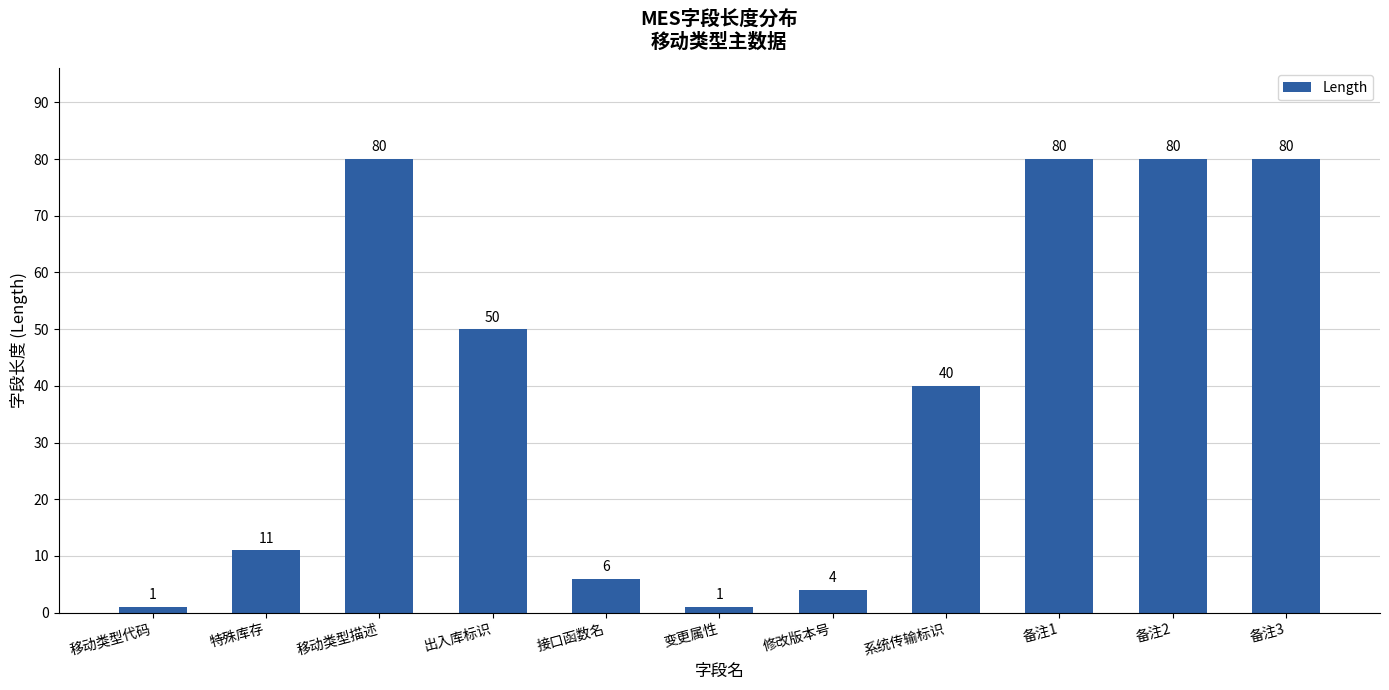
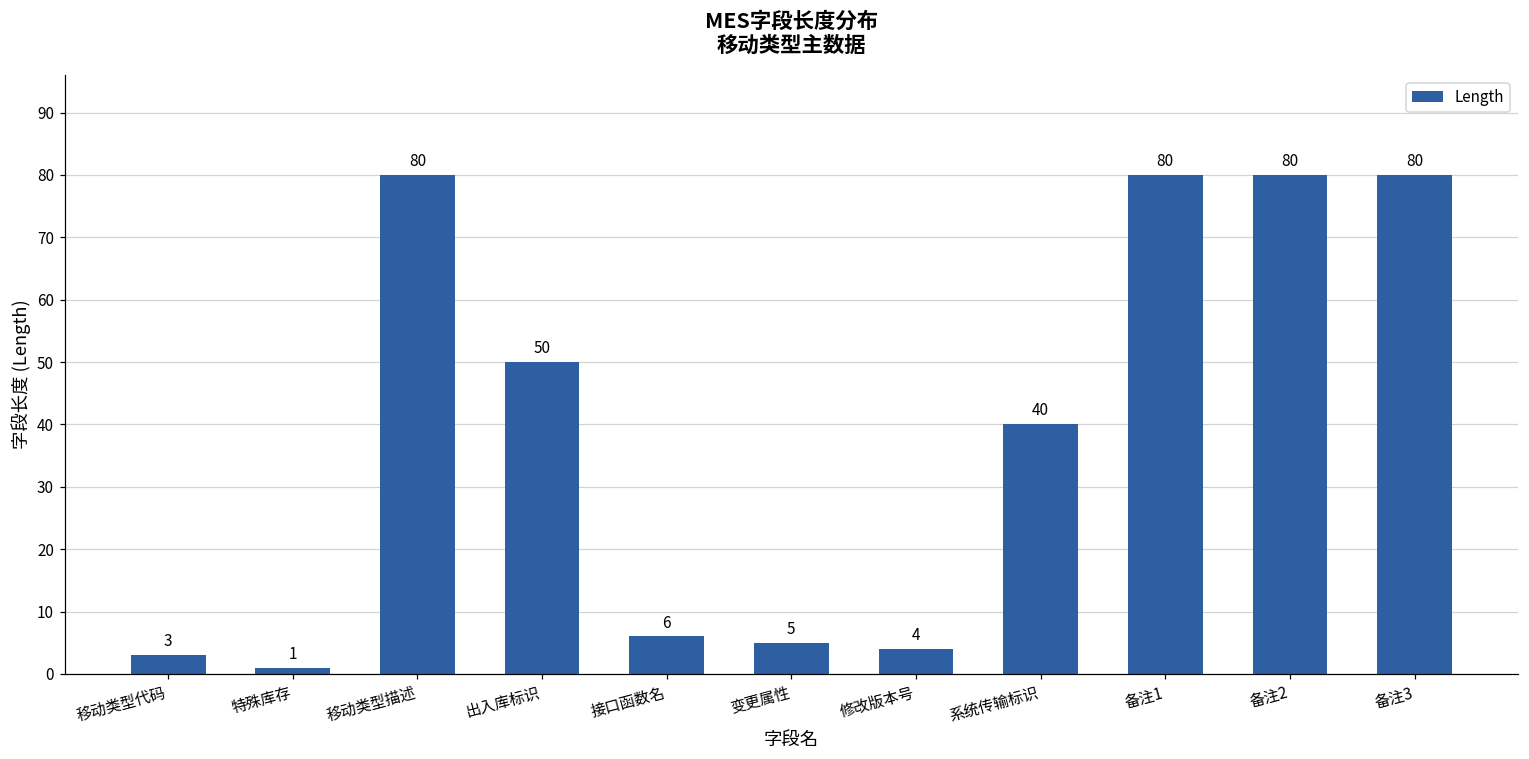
移动类型代码: 1 -> 3
特殊库存: 11 -> 1
变更属性: 1 -> 5
